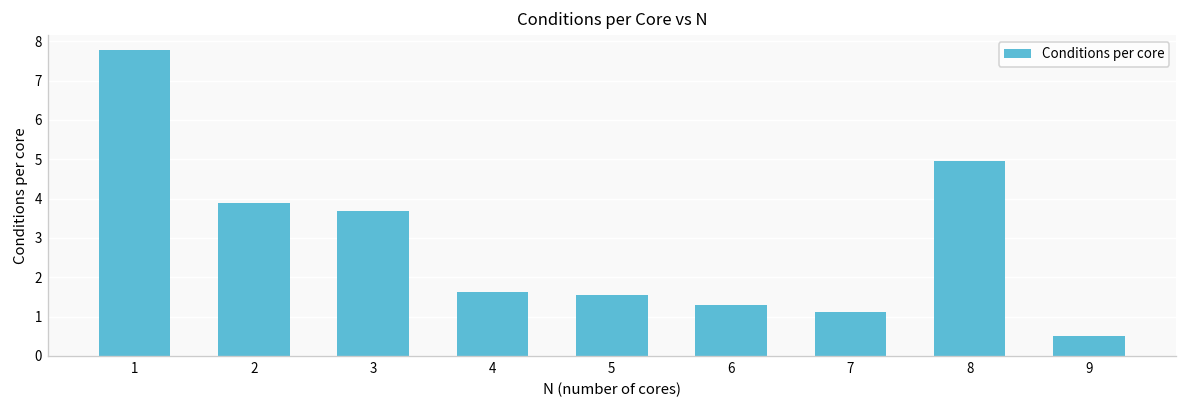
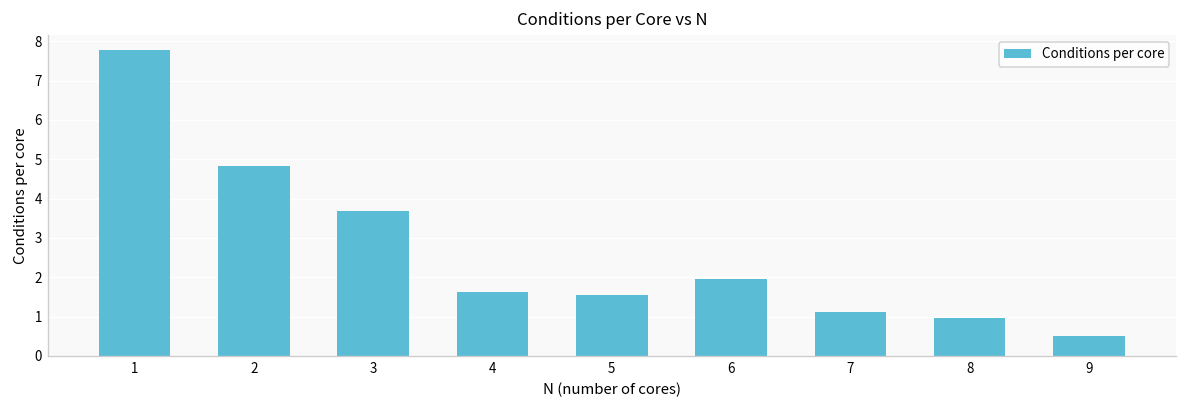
2: 3.9 -> 4.8
6: 1.3 -> 2.0
8: 5.0 -> 1.0
